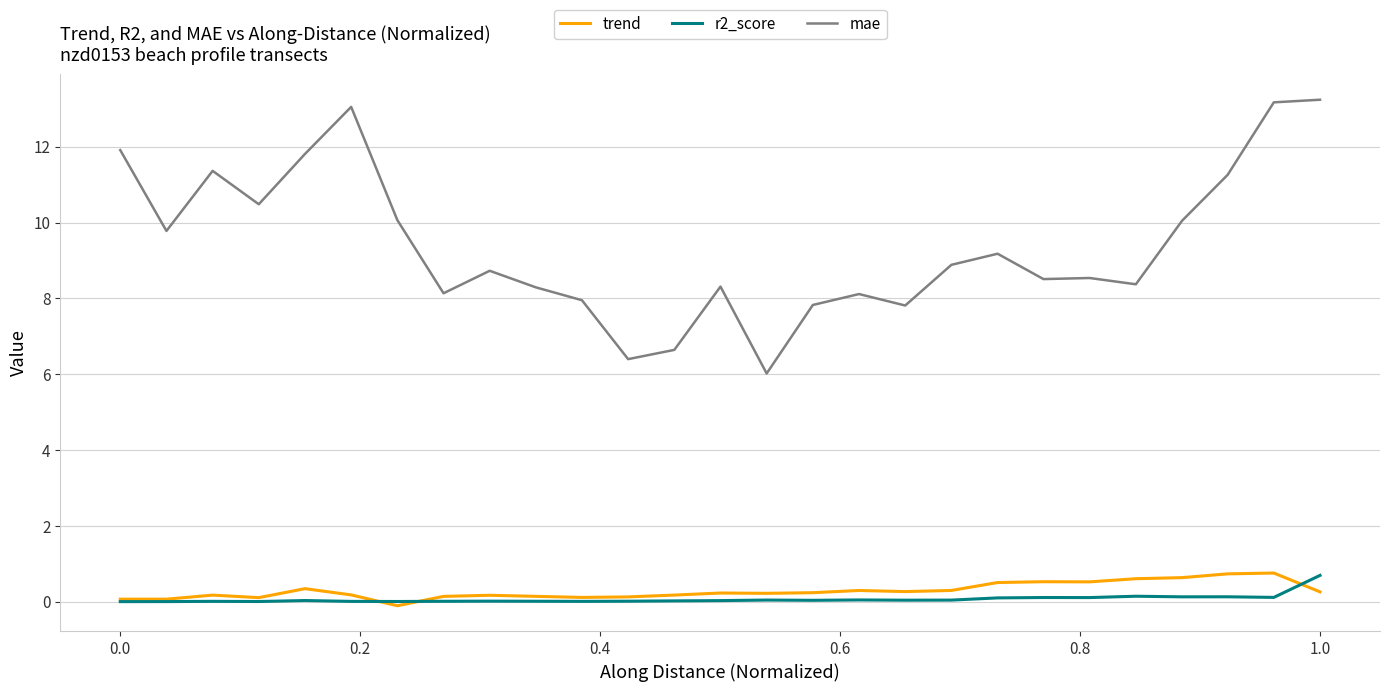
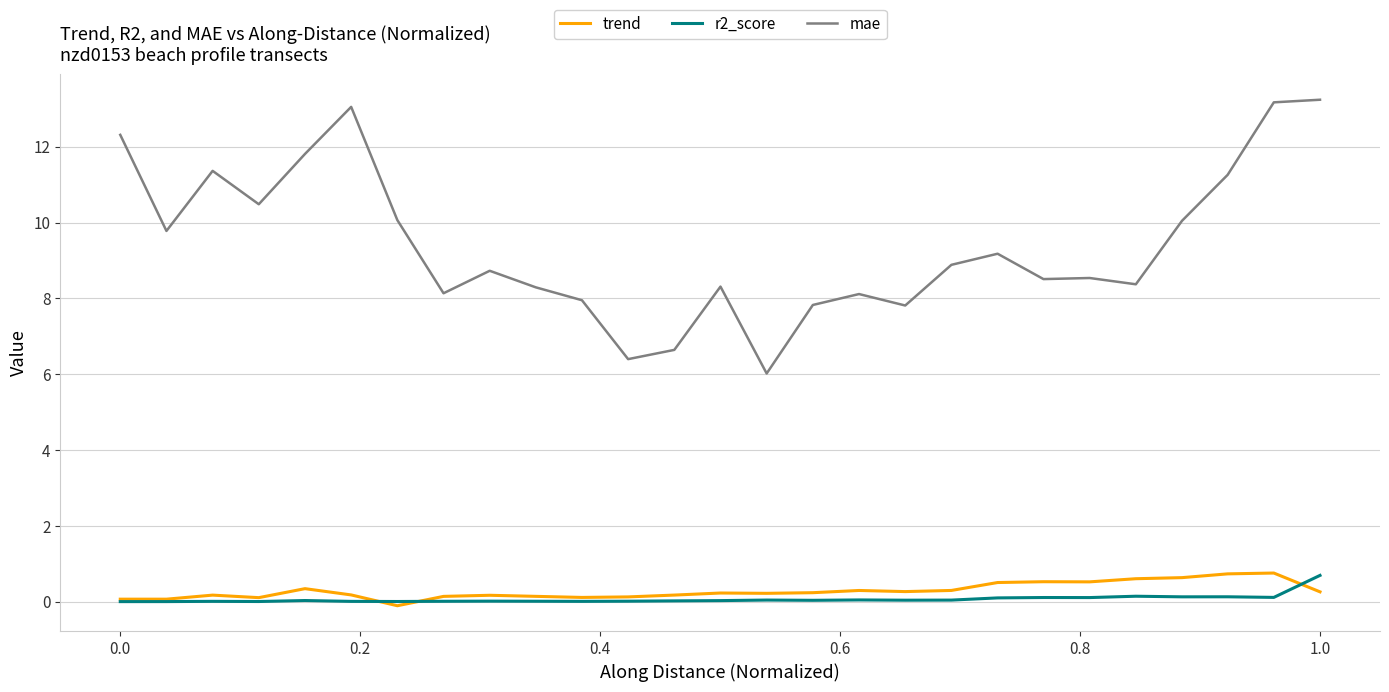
mae, 0.0: 11.9 -> 12.3
